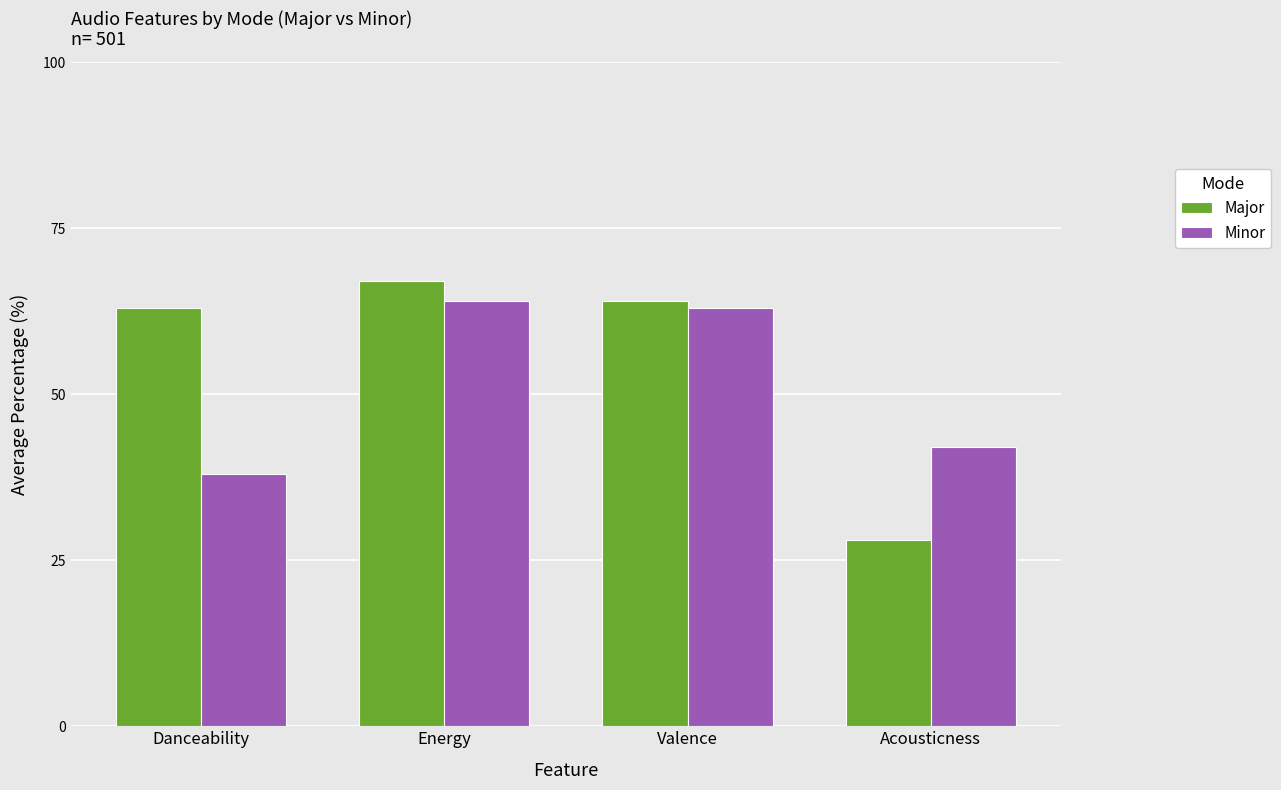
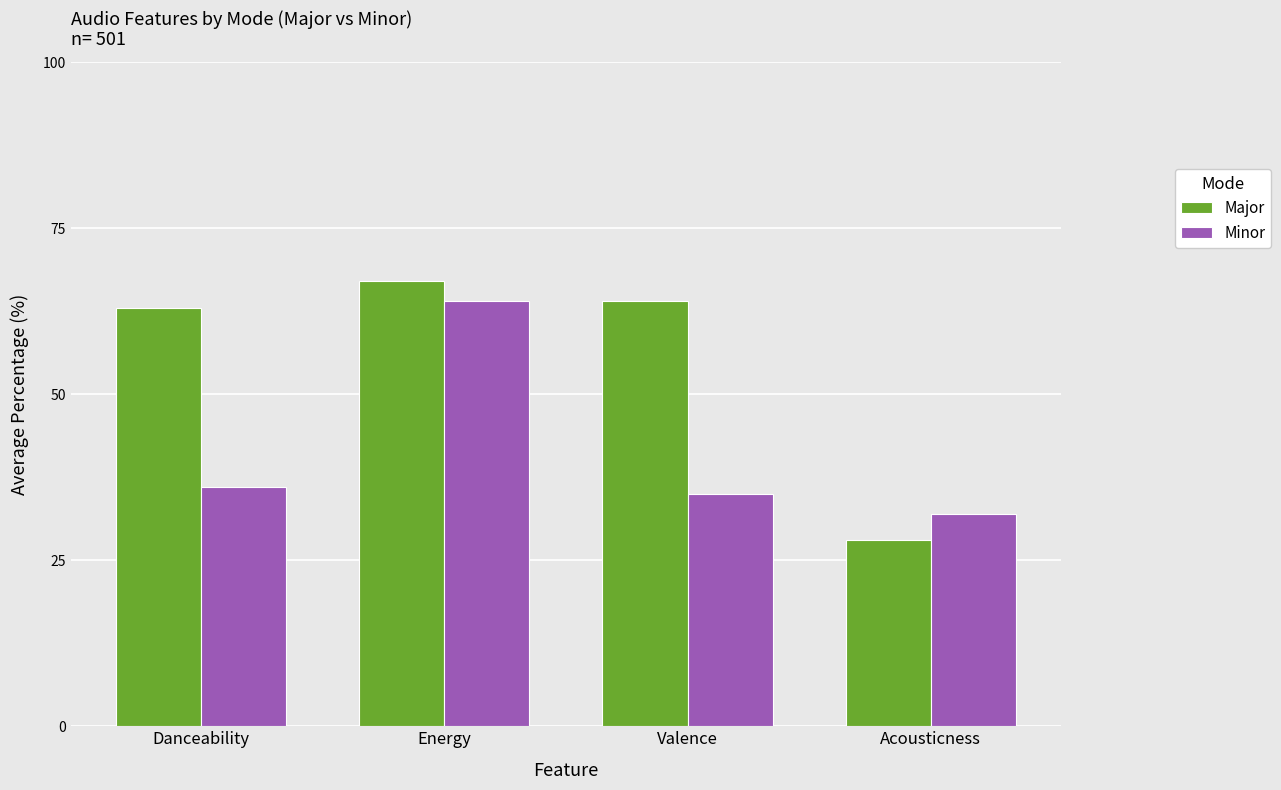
Minor, Danceability: 38 -> 36
Minor, Valence: 63 -> 35
Minor, Acousticness: 42 -> 32
